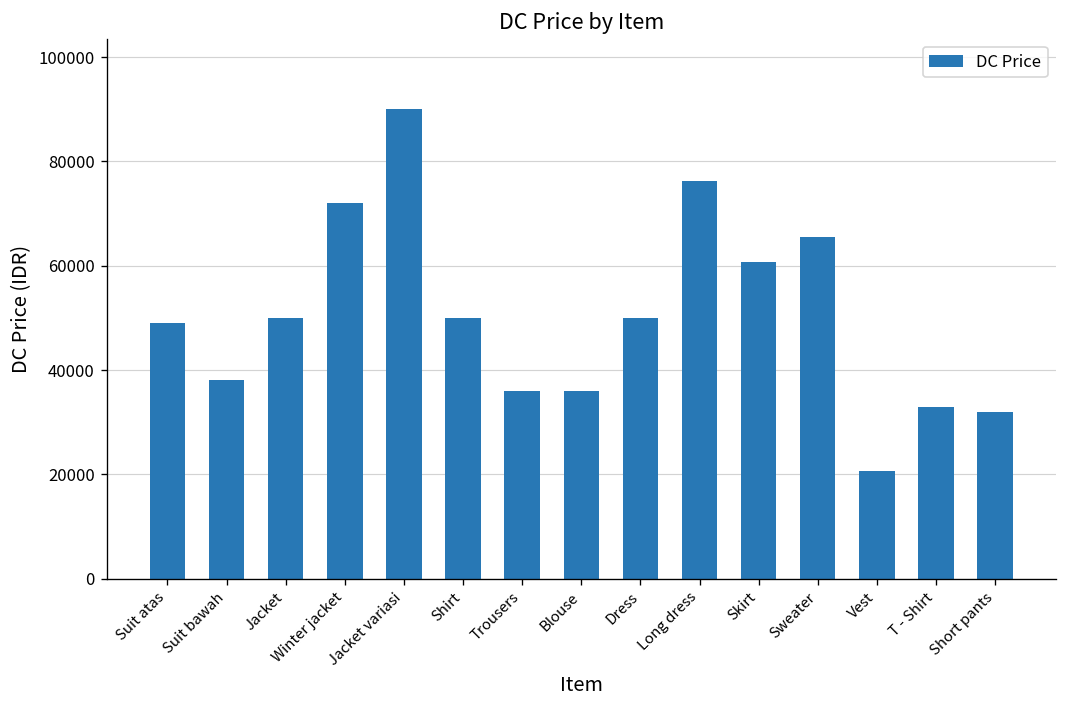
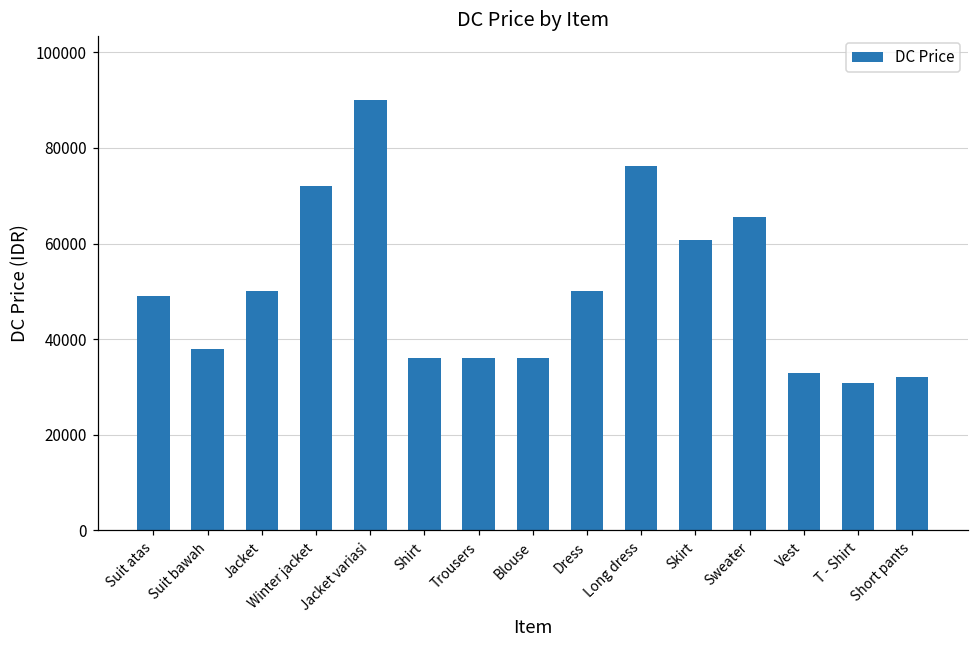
Shirt: 50000 -> 36000
Vest: 21000 -> 33000
T - Shirt: 33000 -> 31000
